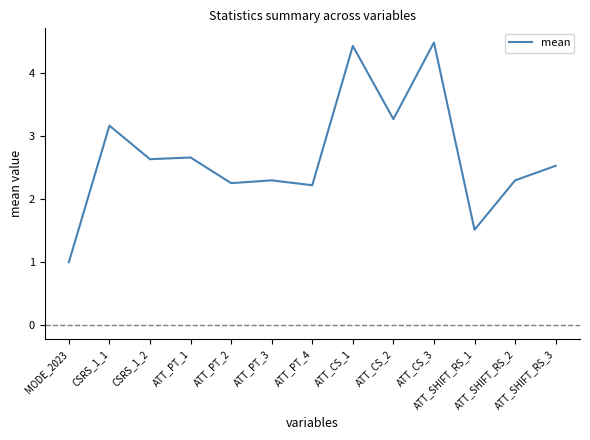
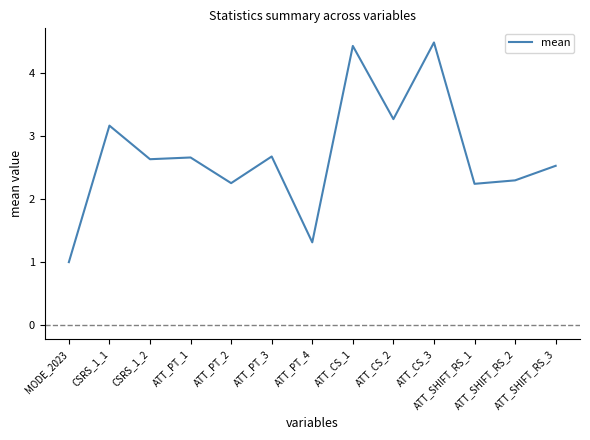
ATT_PT_3: 2.3 -> 2.7
ATT_PT_4: 2.2 -> 1.3
ATT_SHIFT_RS_1: 1.5 -> 2.2
